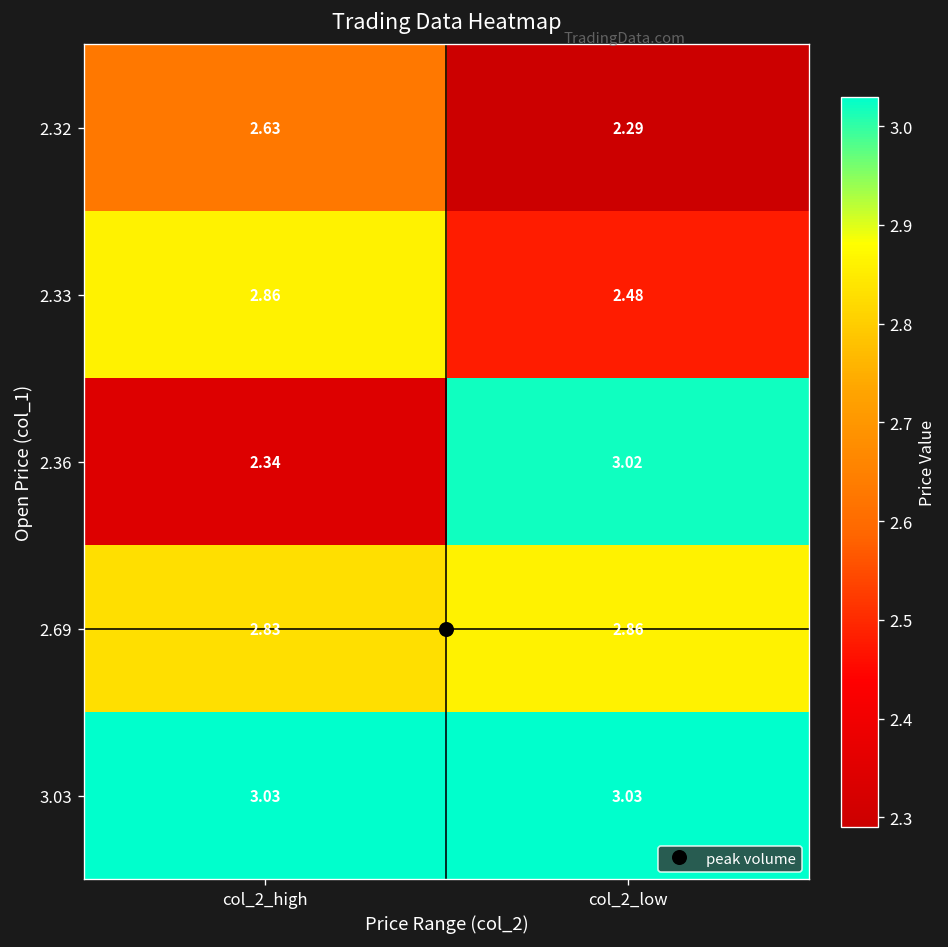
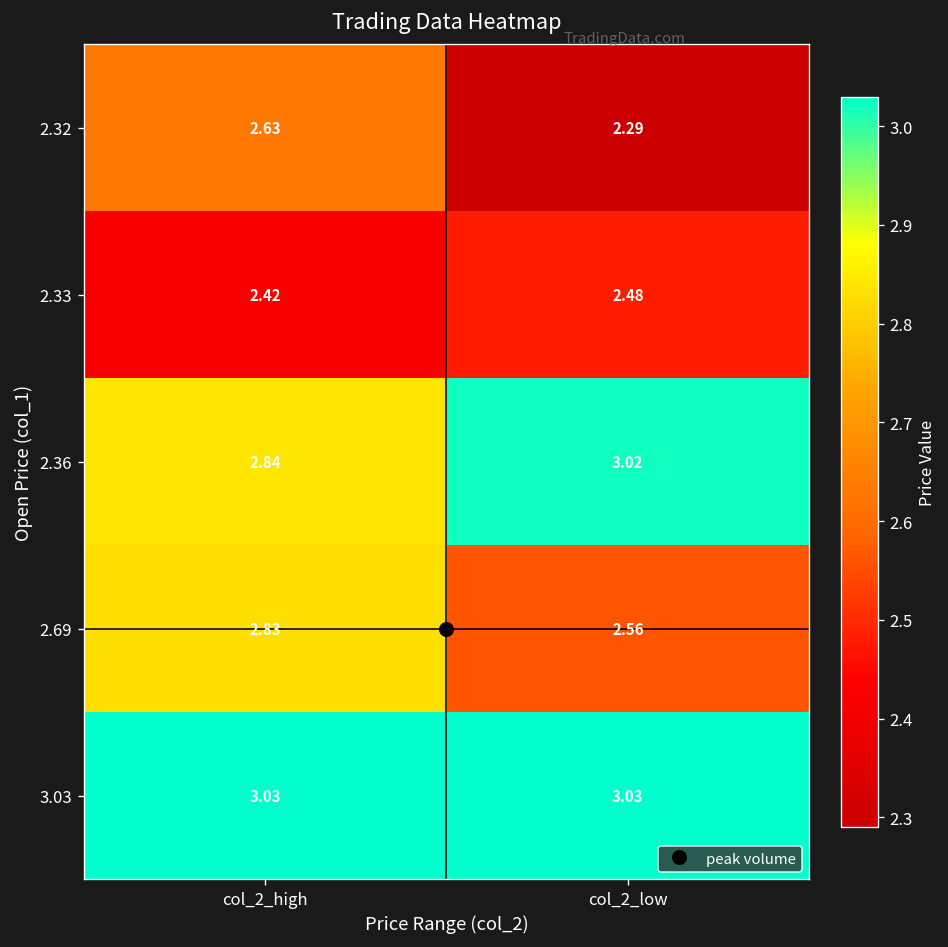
2.33, col_2_high: 2.86 -> 2.42
2.36, col_2_high: 2.34 -> 2.84
2.69, col_2_low: 2.86 -> 2.56
